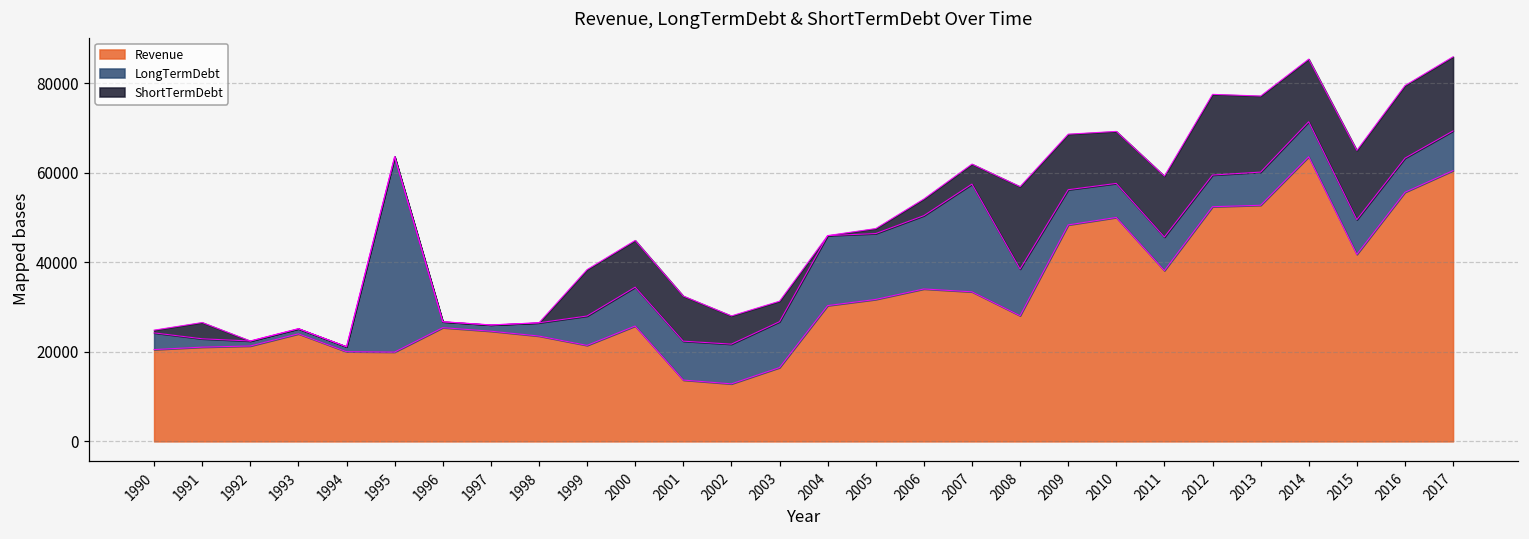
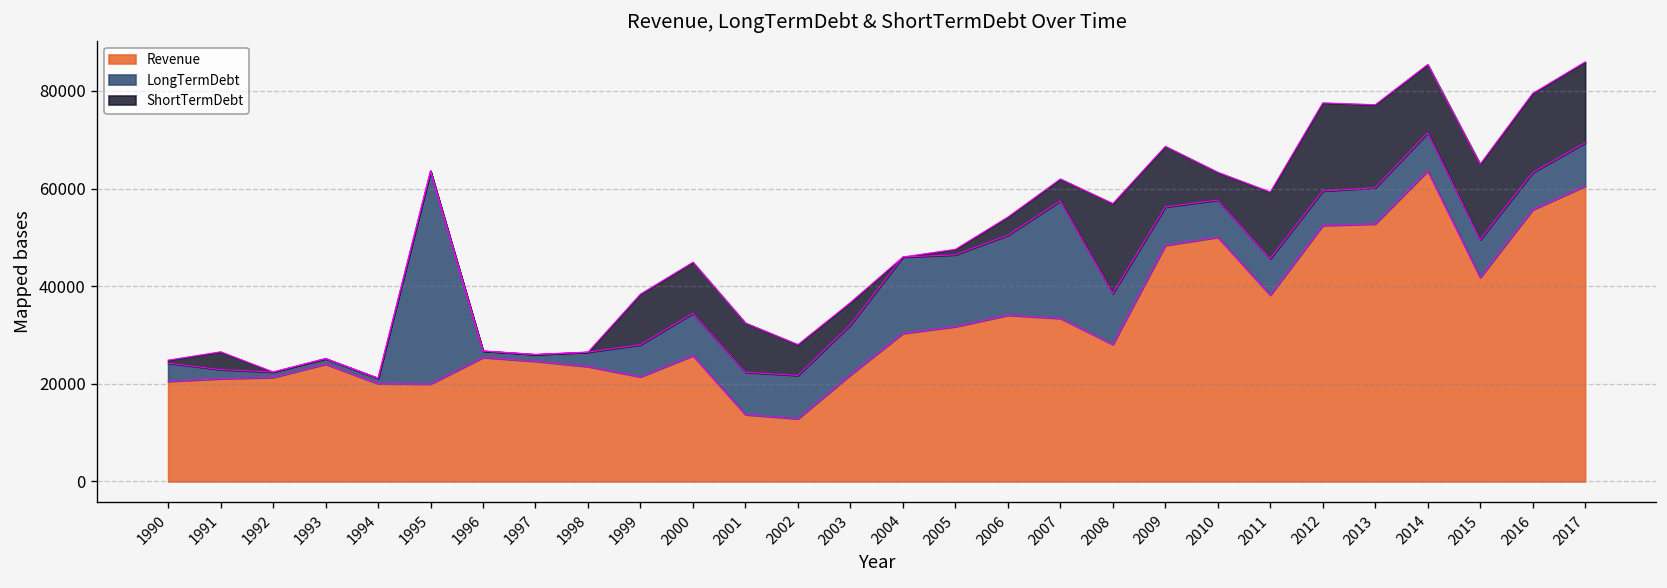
Revenue, 2003: 16000 -> 22000
ShortTermDebt, 2010: 12000 -> 6000
